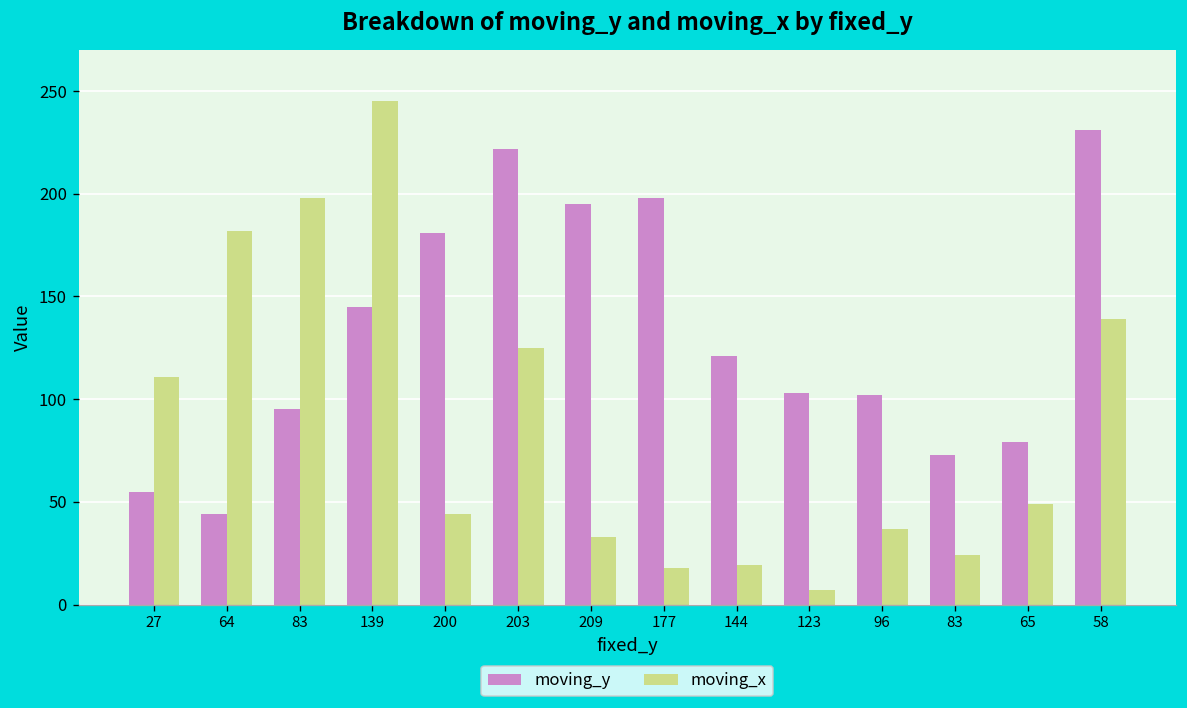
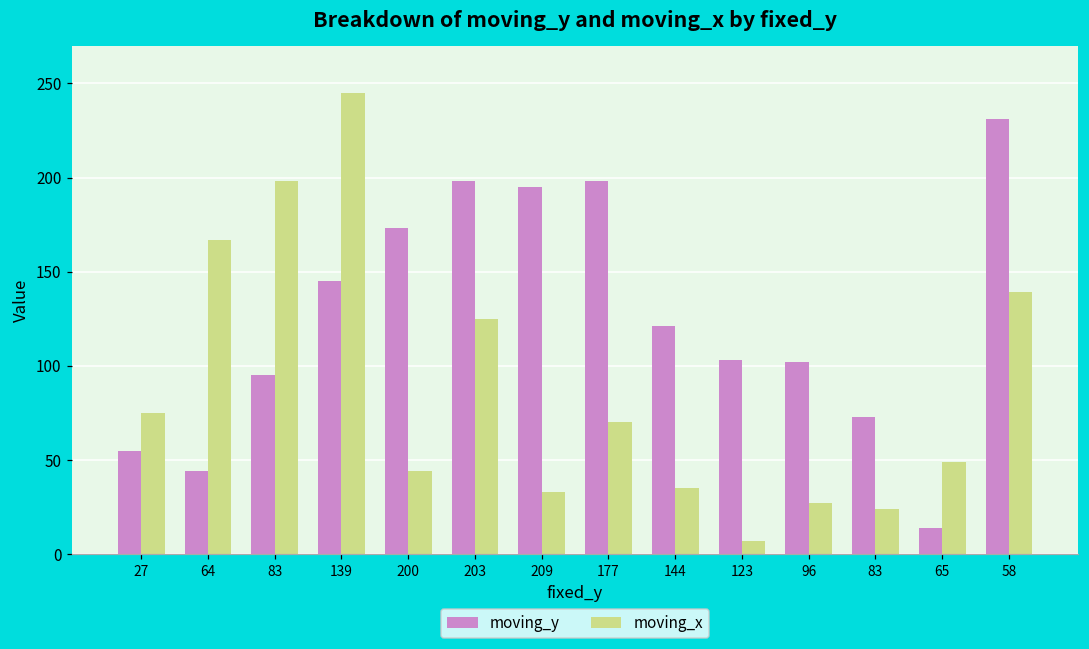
moving_x, 27: 111 -> 75
moving_x, 64: 182 -> 167
moving_y, 200: 181 -> 173
moving_y, 203: 222 -> 198
moving_x, 177: 18 -> 70
moving_x, 144: 19 -> 35
moving_x, 96: 37 -> 27
moving_y, 65: 79 -> 14
